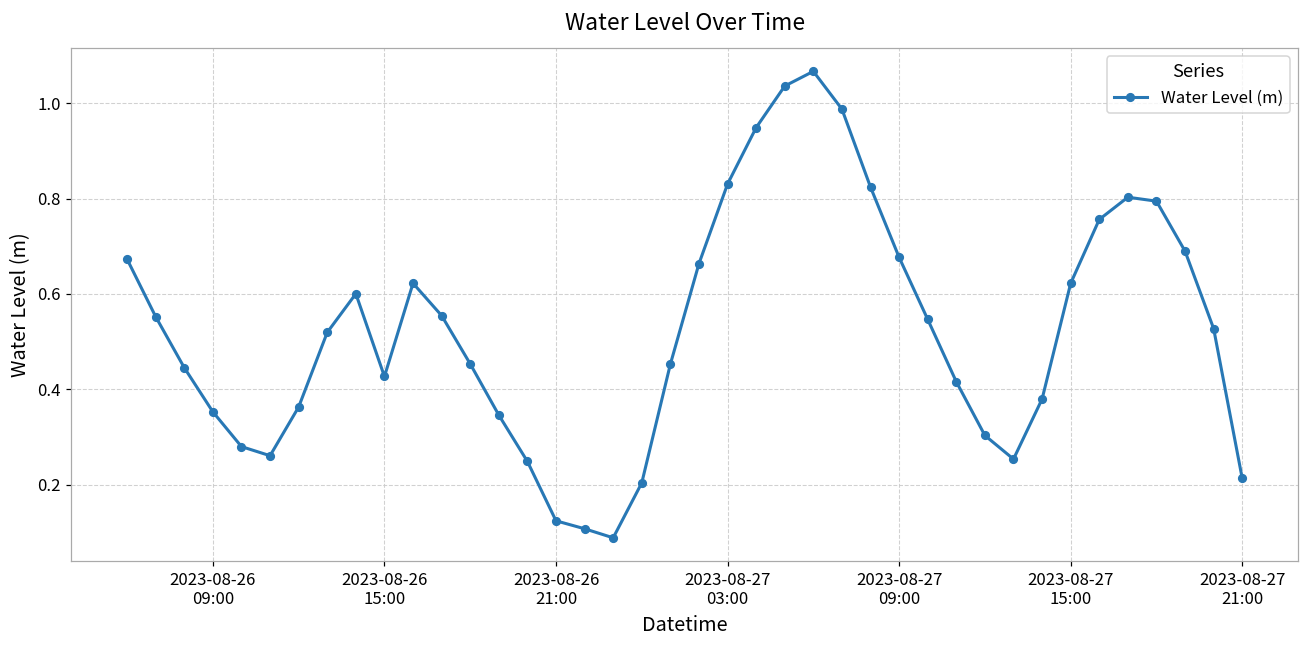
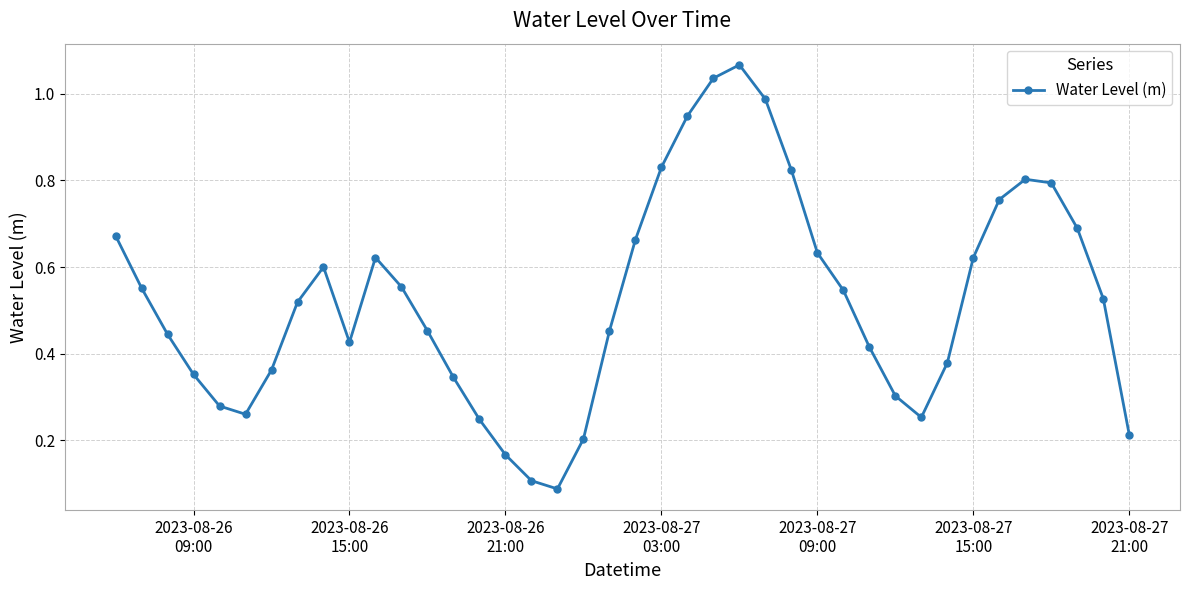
2023-08-26 21:00: 0.12 -> 0.17
2023-08-27 09:00: 0.68 -> 0.63
